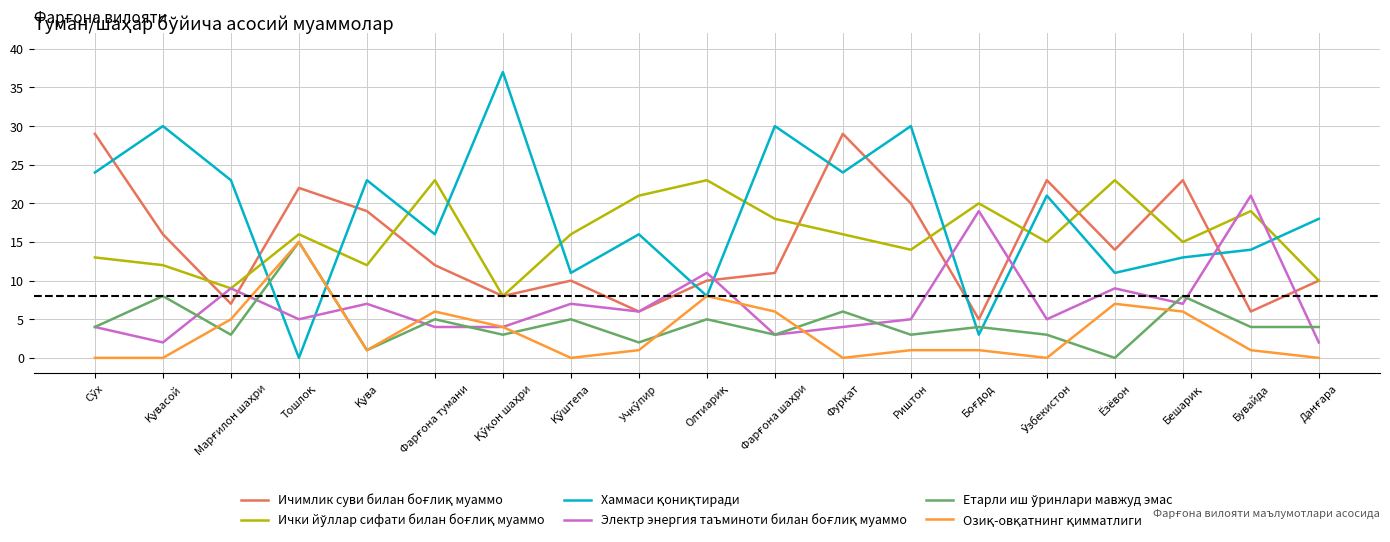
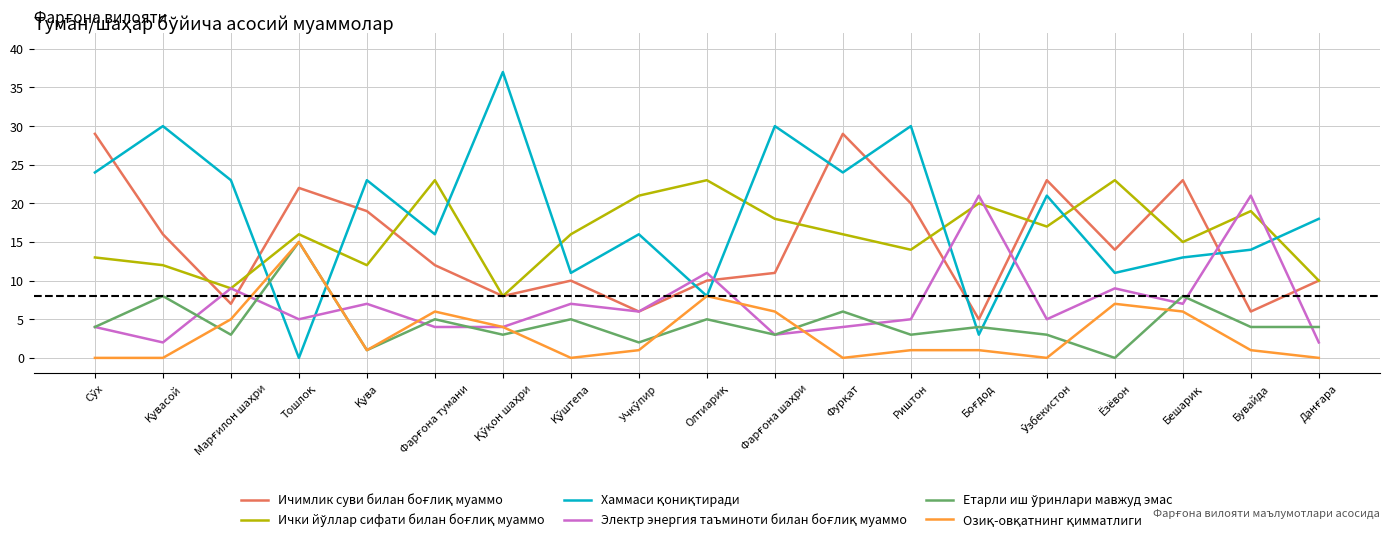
Электр энергия таъминоти билан боғлиқ муаммо, Боғдод: 19 -> 21
Ички йўллар сифати билан боғлиқ муаммо, Ўзбекистон: 15 -> 17
